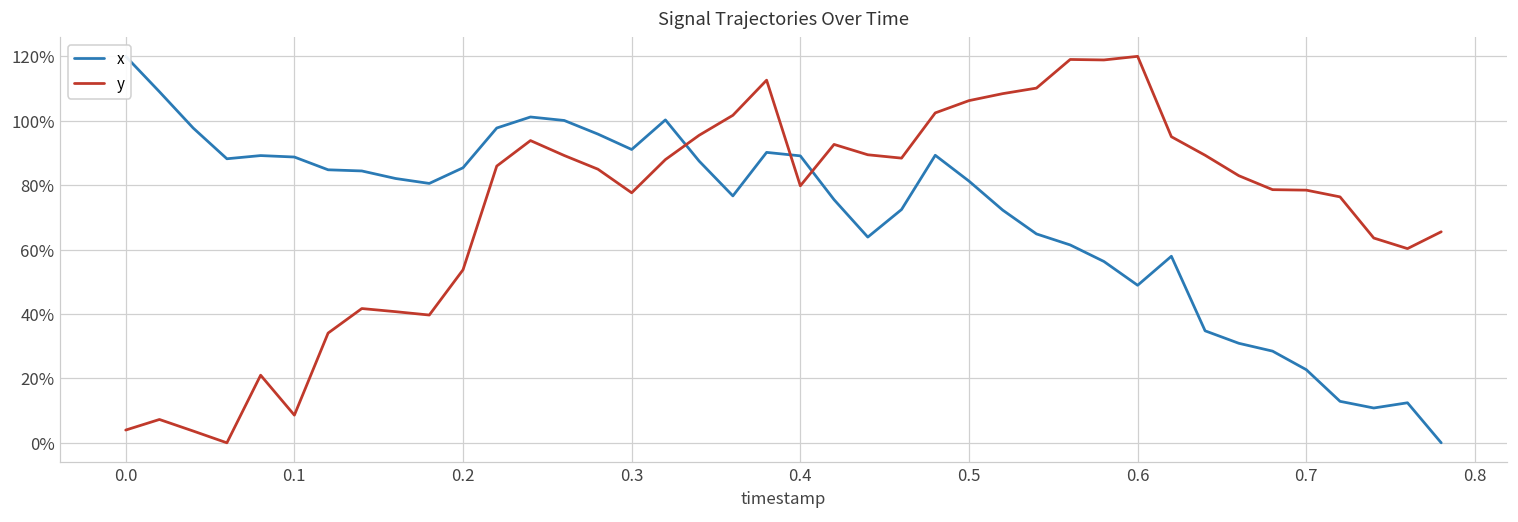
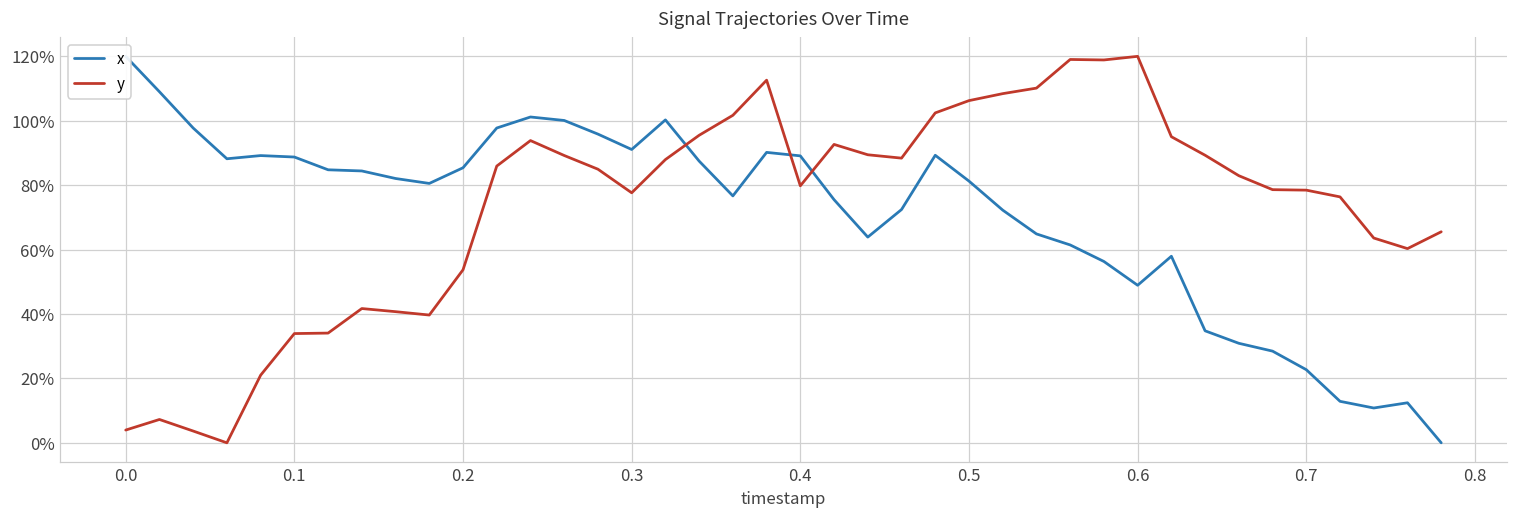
y, 0.1: 9% -> 34%
